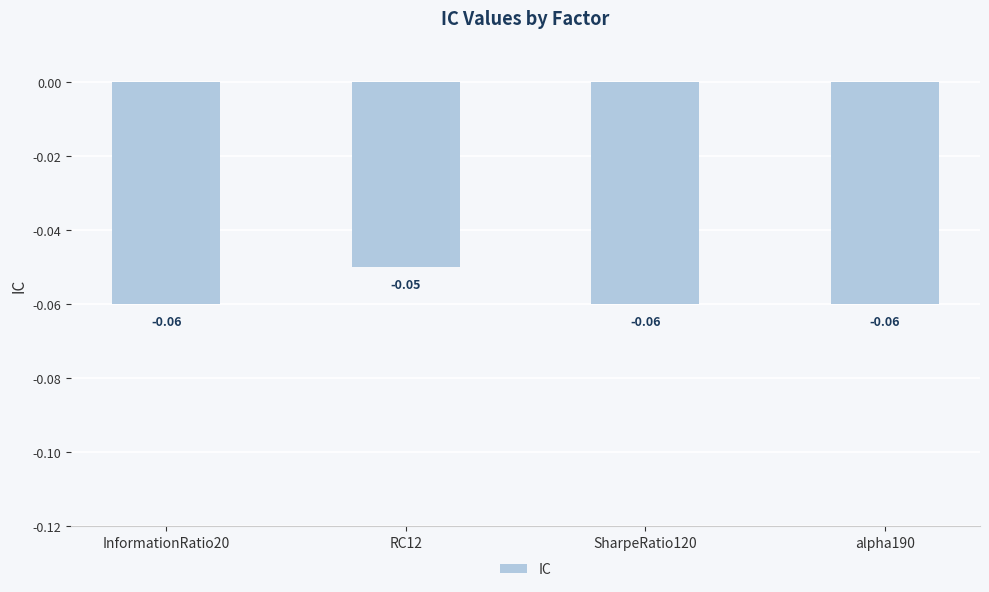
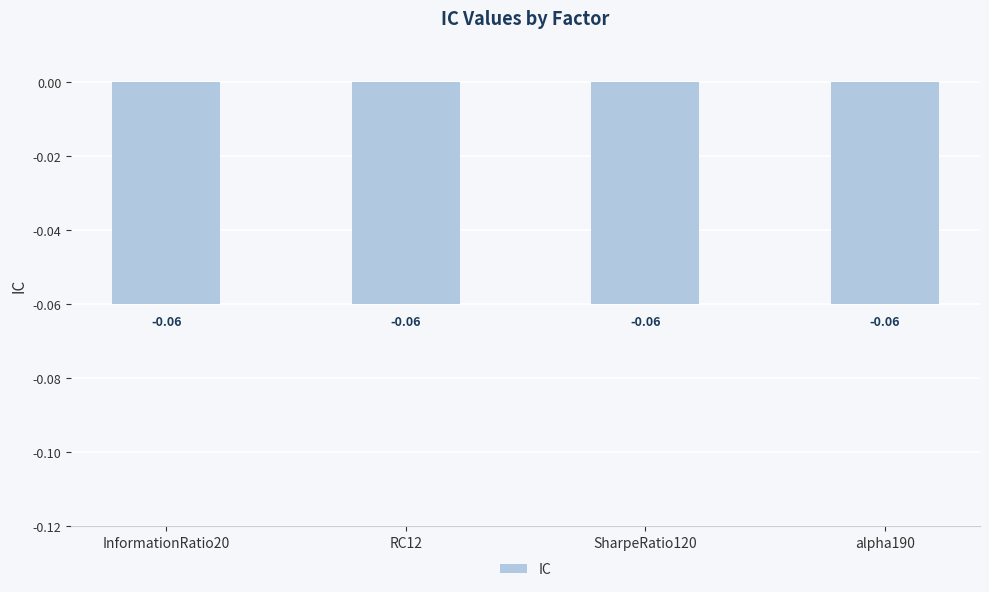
RC12: -0.05 -> -0.06
